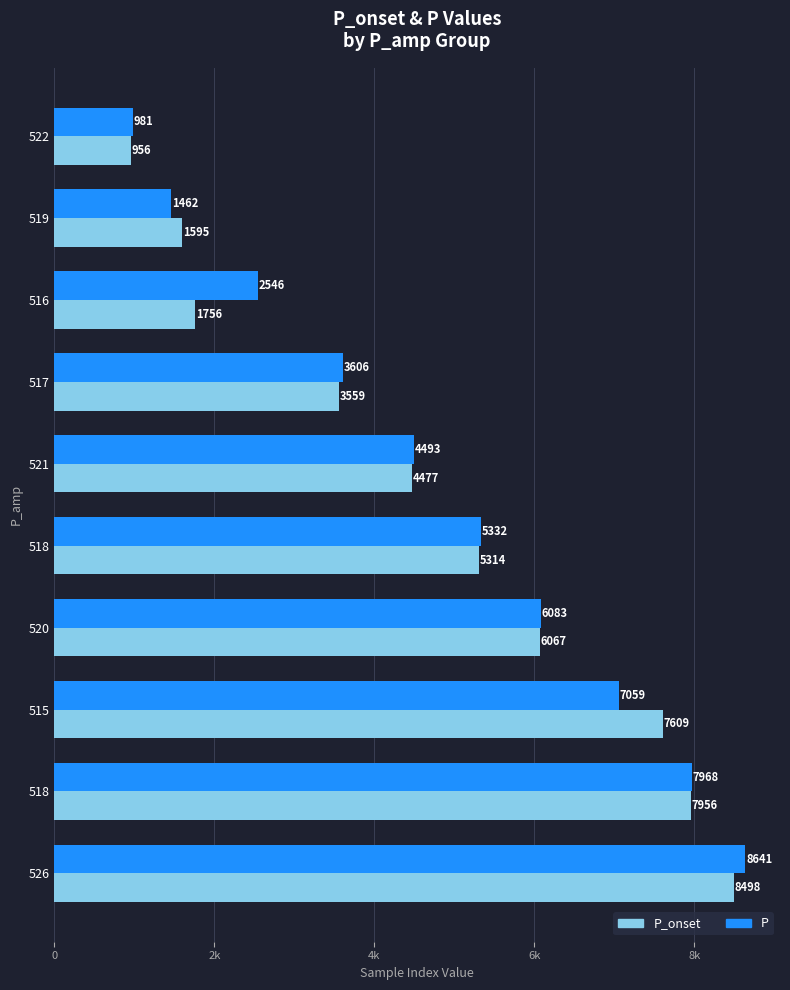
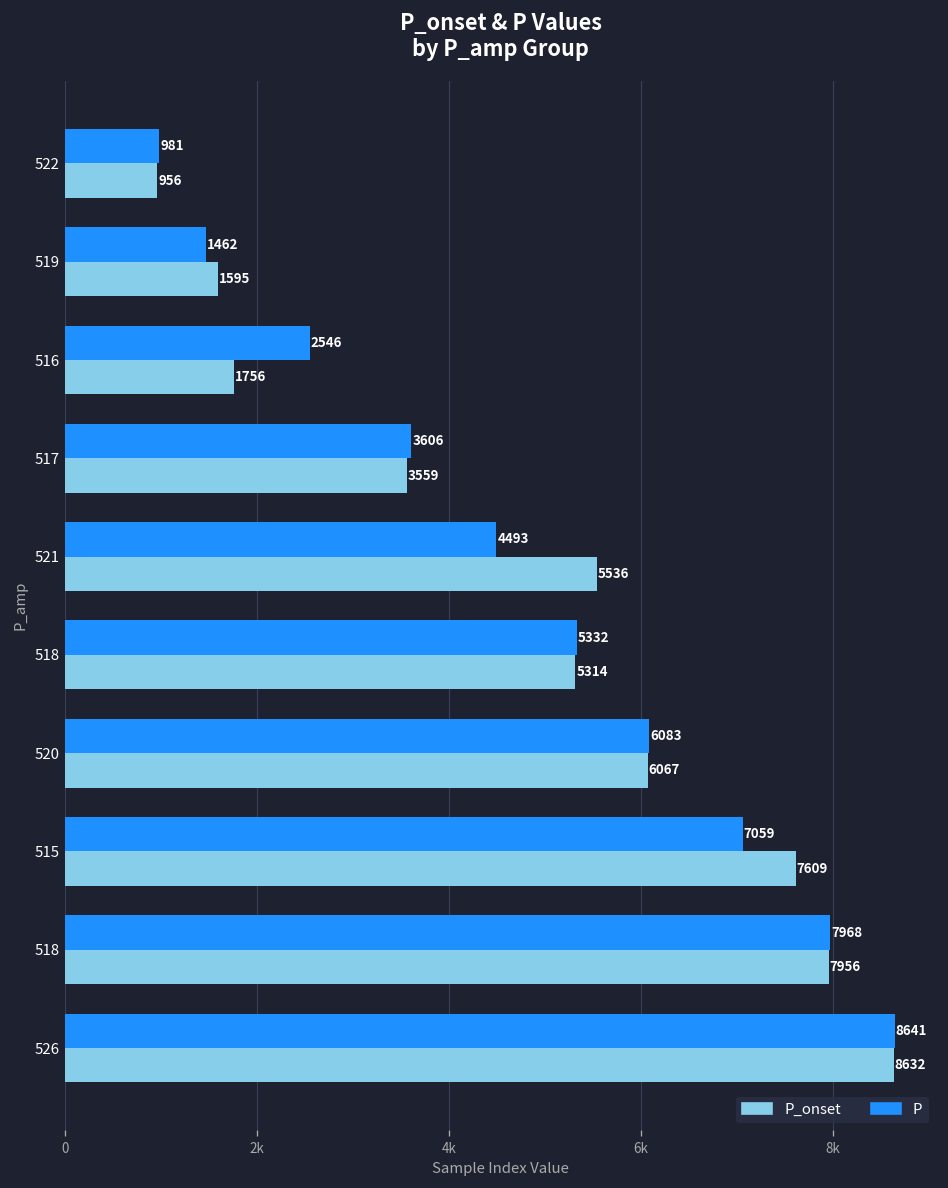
P_onset, 521: 4477 -> 5536
P_onset, 526: 8498 -> 8632
